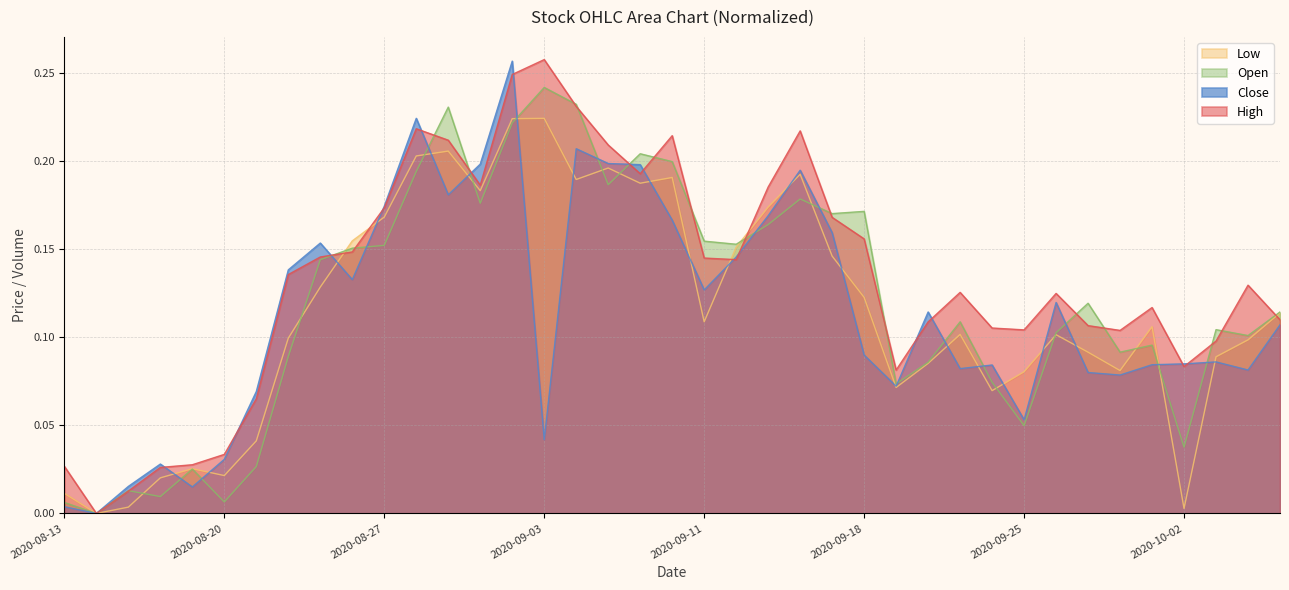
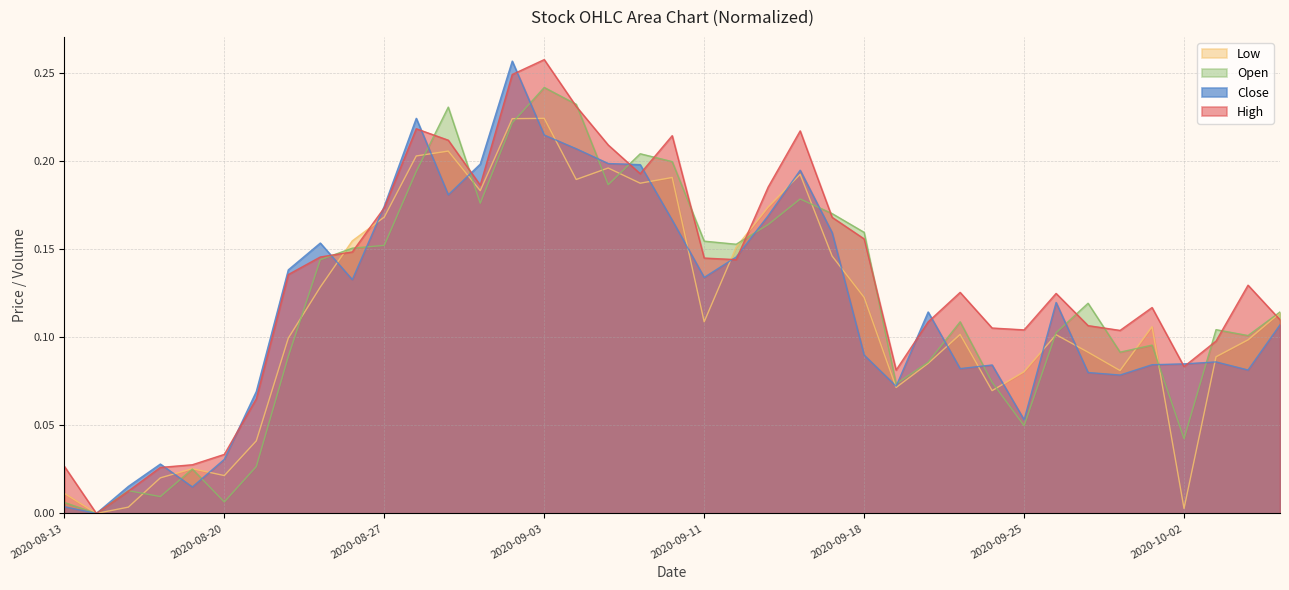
Close, 2020-09-03: 0.042 -> 0.215
Close, 2020-09-11: 0.127 -> 0.134
Open, 2020-09-18: 0.171 -> 0.159
Open, 2020-10-02: 0.038 -> 0.042
